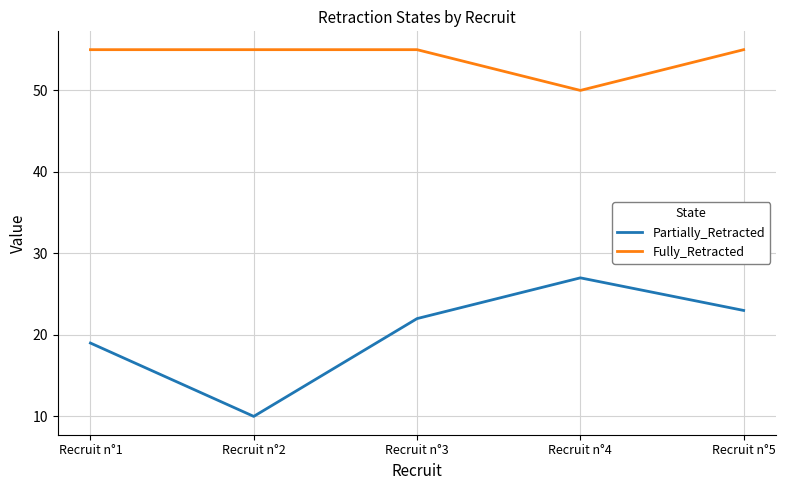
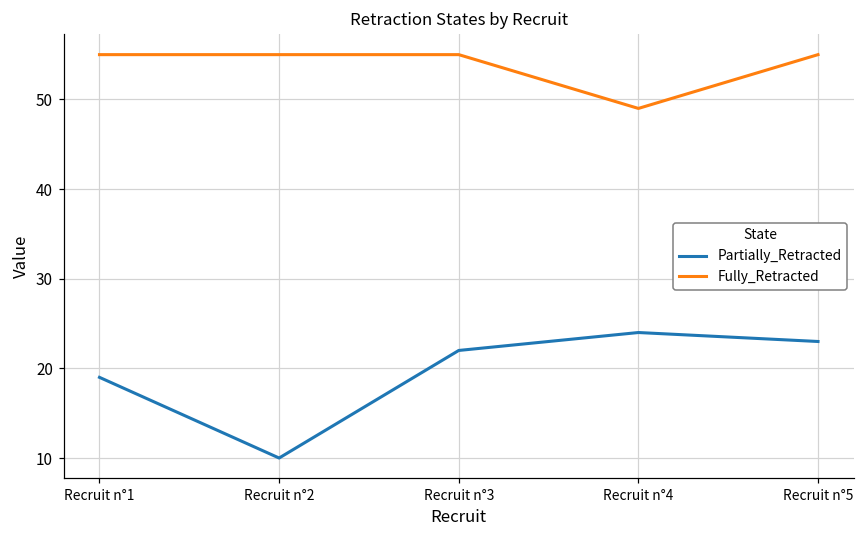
Partially_Retracted, Recruit n°4: 27 -> 24
Fully_Retracted, Recruit n°4: 50 -> 49
